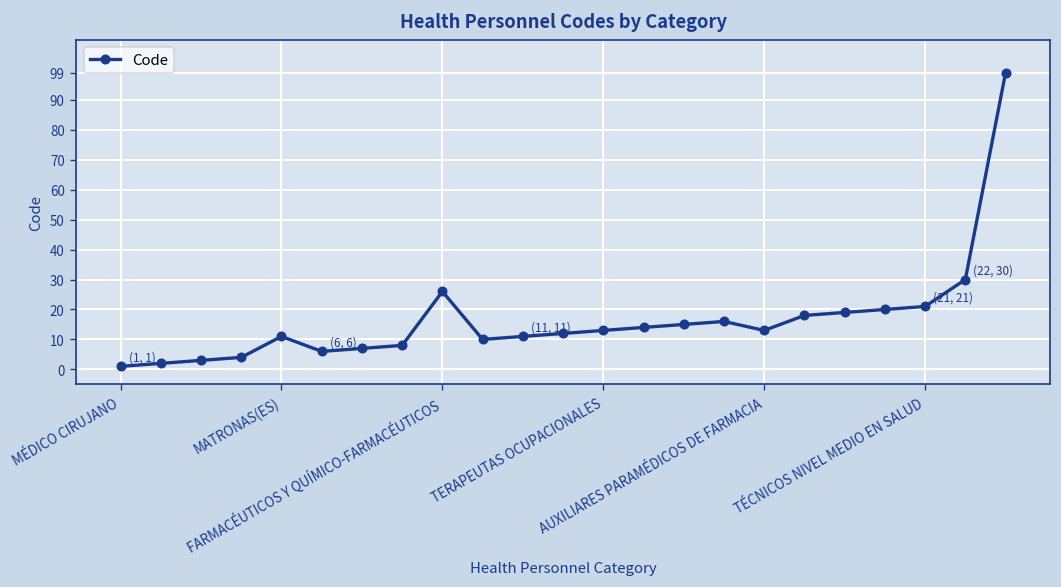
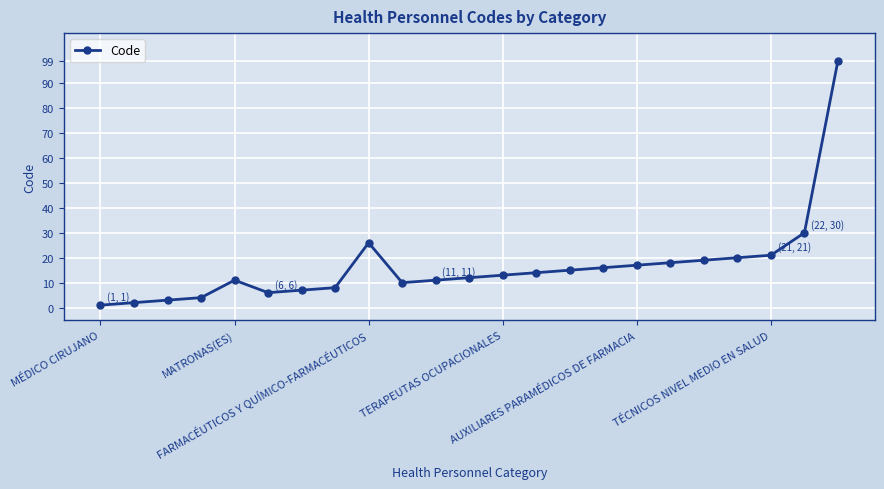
AUXILIARES PARAMÉDICOS DE FARMACIA: 13 -> 17
